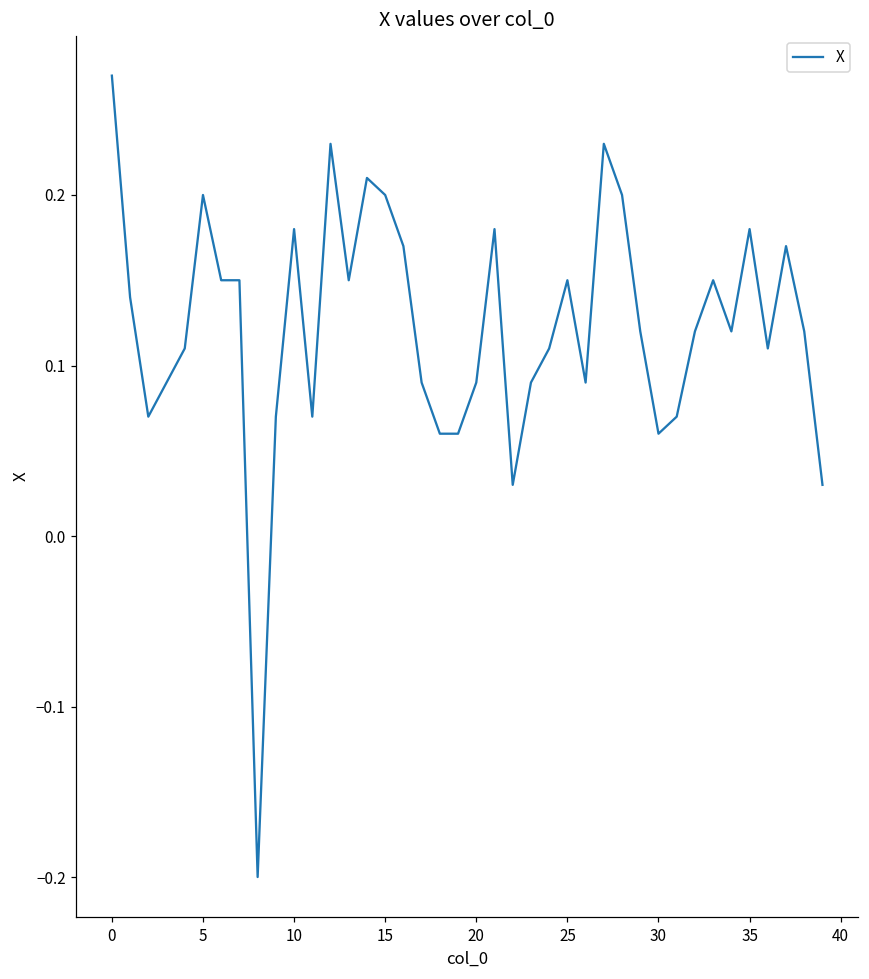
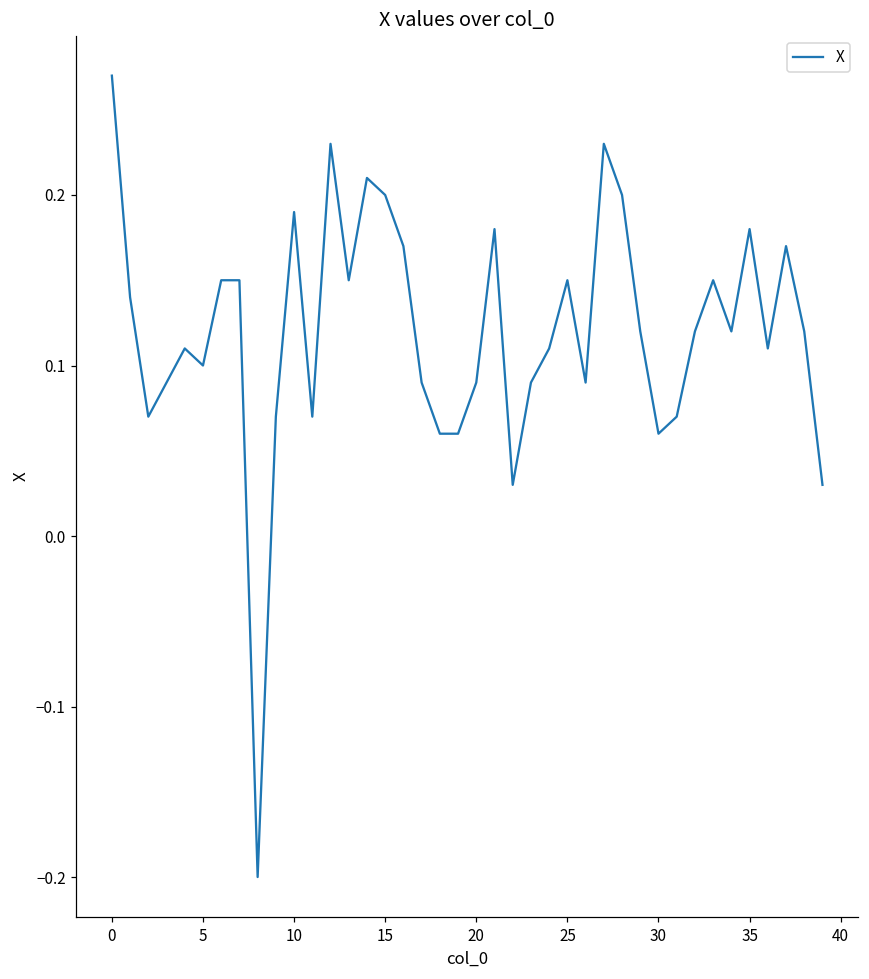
5: 0.2 -> 0.1
10: 0.18 -> 0.19
